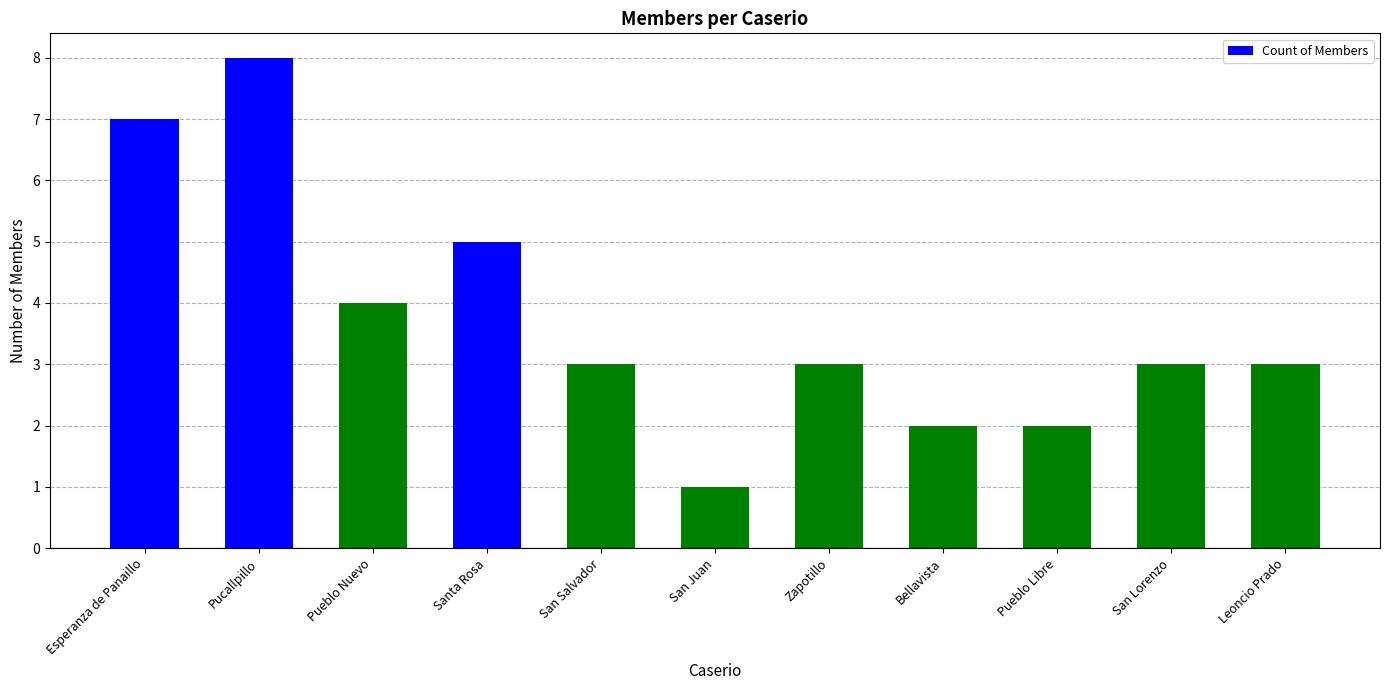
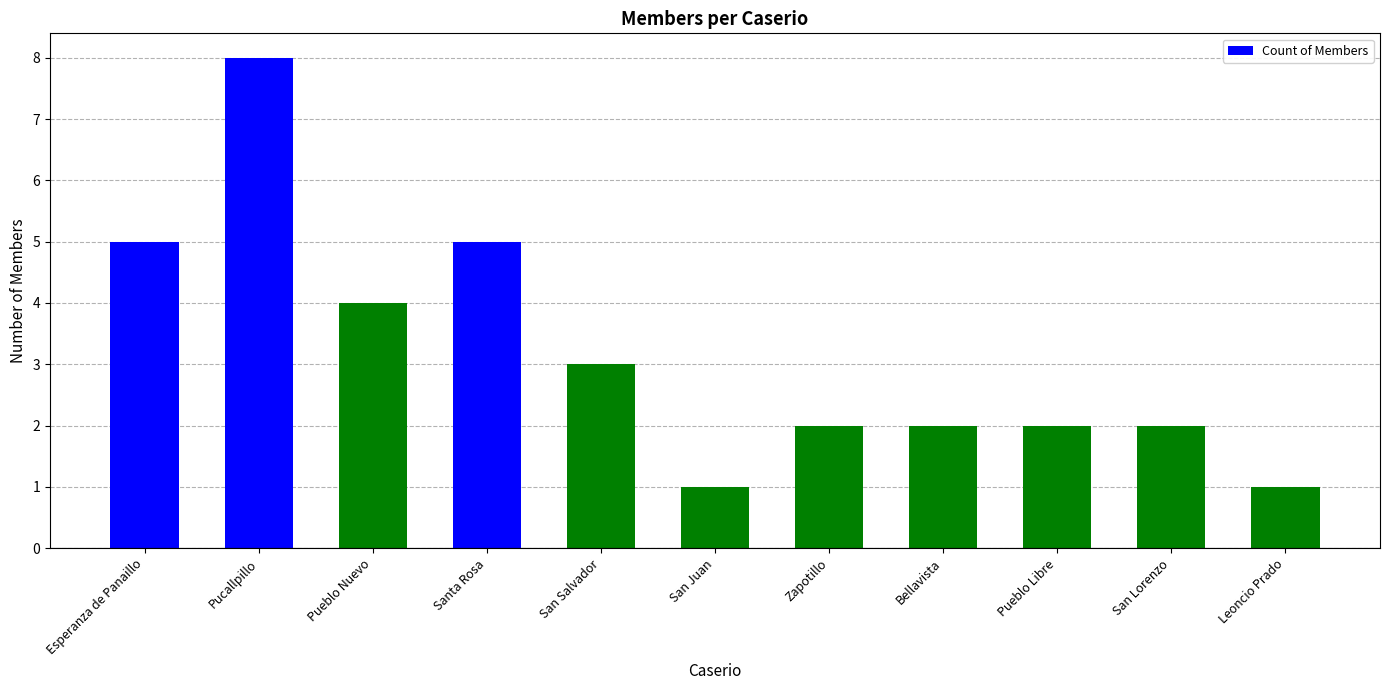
Esperanza de Panaillo: 7 -> 5
Zapotillo: 3 -> 2
San Lorenzo: 3 -> 2
Leoncio Prado: 3 -> 1
